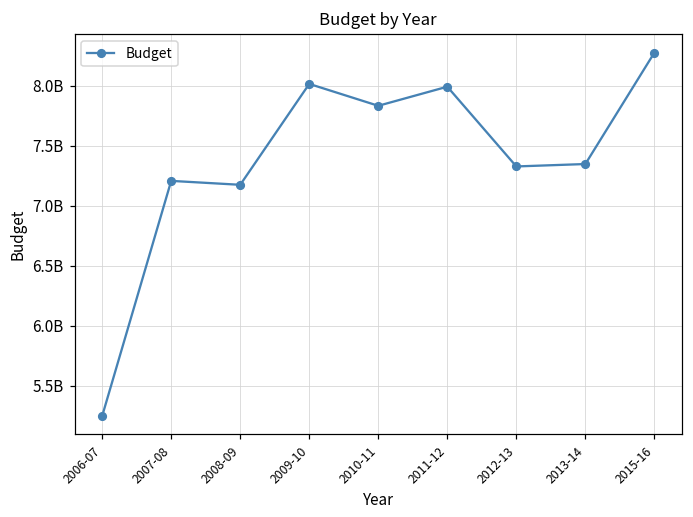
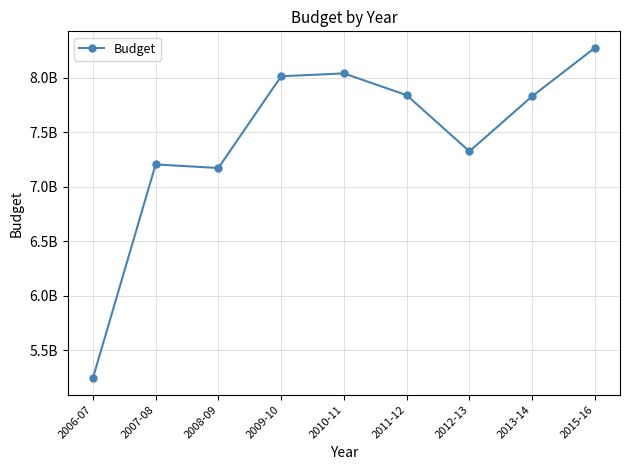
2010-11: 7830000000 -> 8040000000
2011-12: 7990000000 -> 7840000000
2013-14: 7350000000 -> 7830000000
